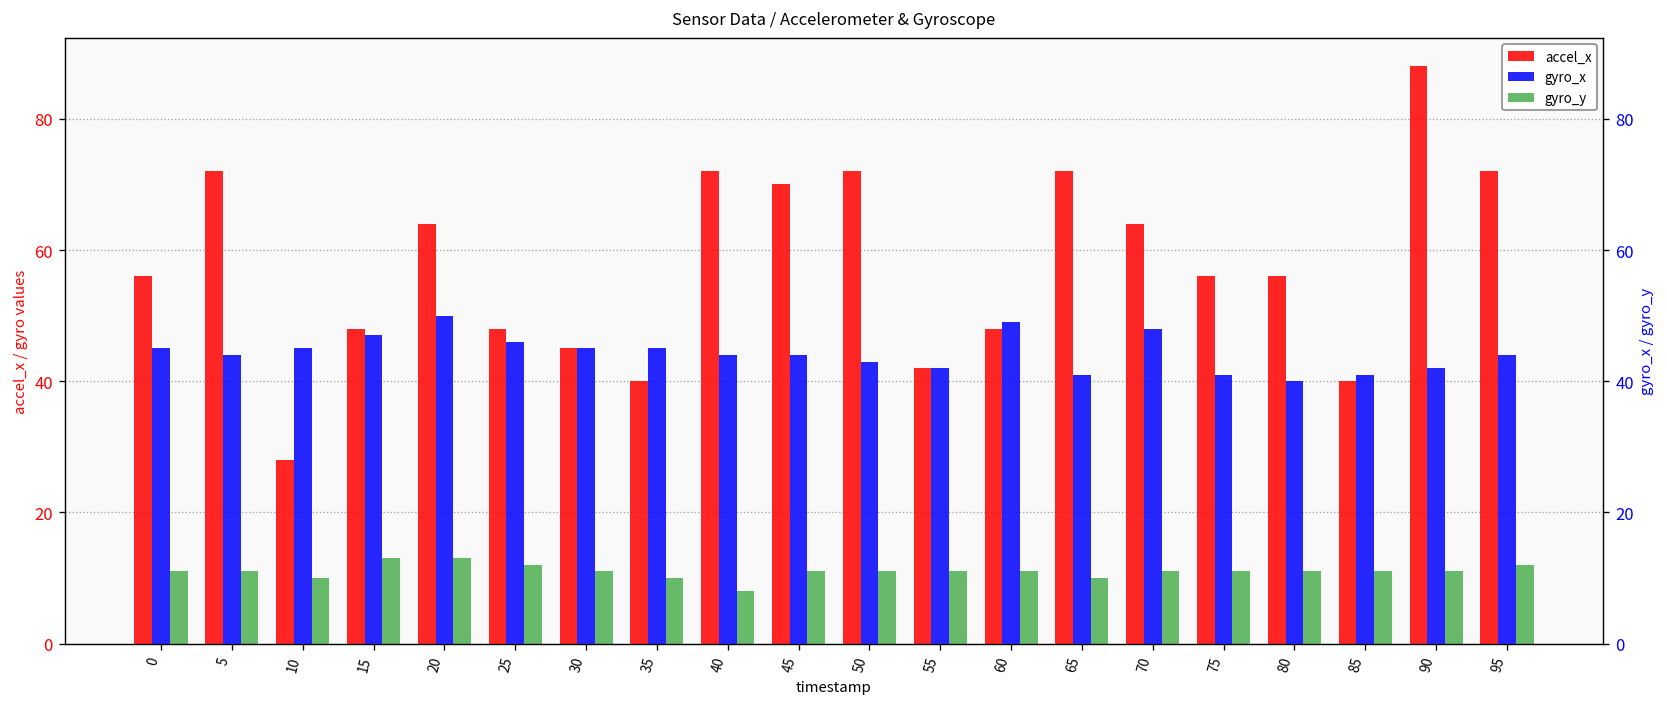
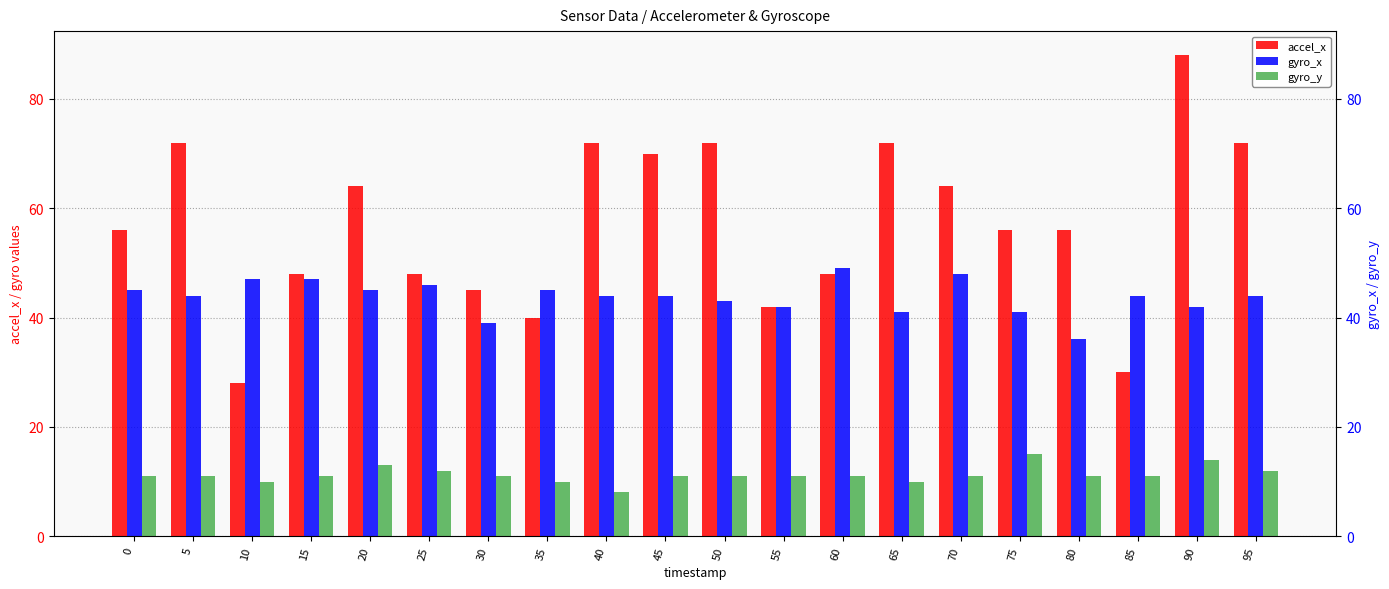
gyro_x, 10: 45 -> 47
gyro_y, 15: 13 -> 11
gyro_x, 20: 50 -> 45
gyro_x, 30: 45 -> 39
gyro_y, 75: 11 -> 15
gyro_x, 80: 40 -> 36
accel_x, 85: 40 -> 30
gyro_x, 85: 41 -> 44
gyro_y, 90: 11 -> 14
